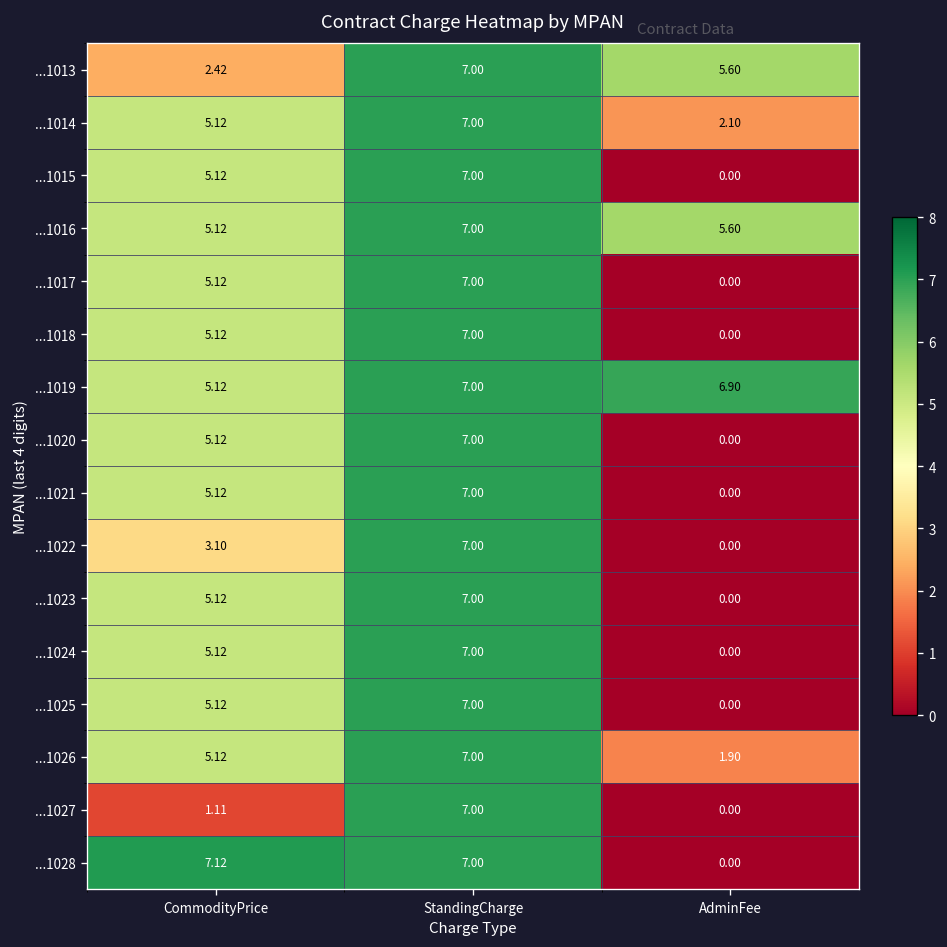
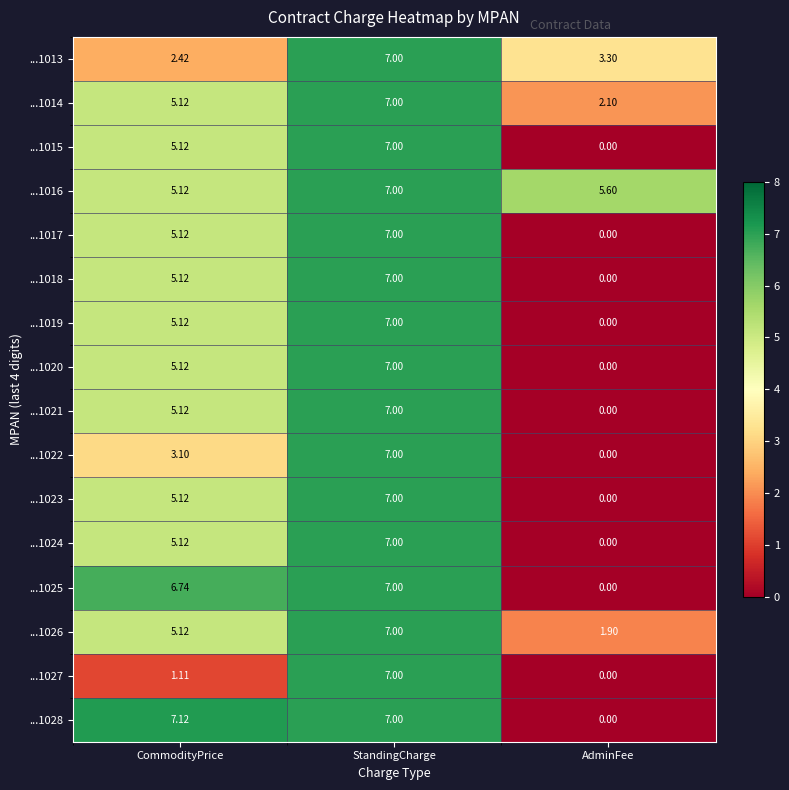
...1013, AdminFee: 5.60 -> 3.30
...1019, AdminFee: 6.90 -> 0.00
...1025, CommodityPrice: 5.12 -> 6.74
